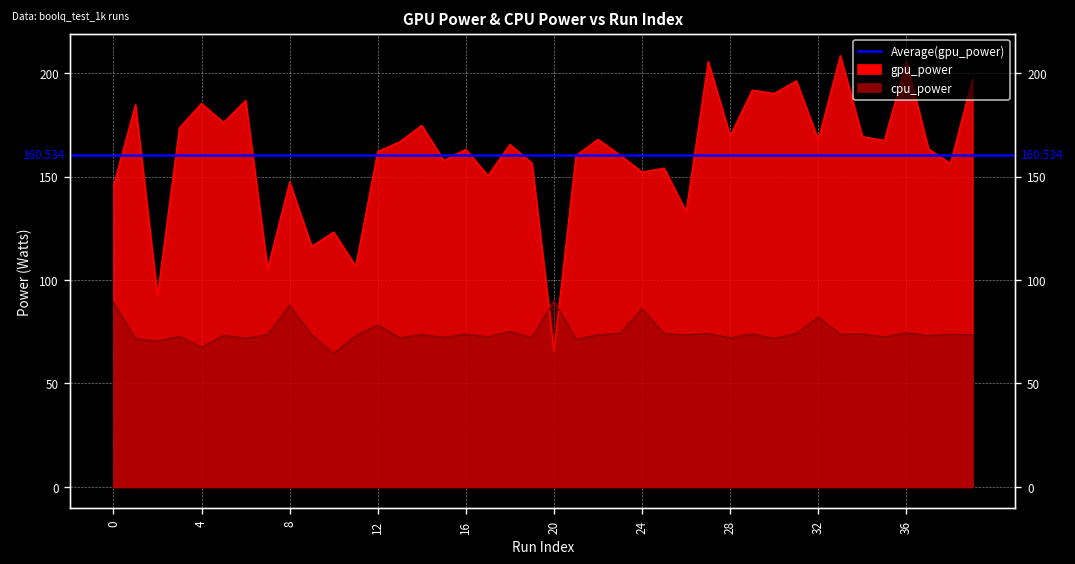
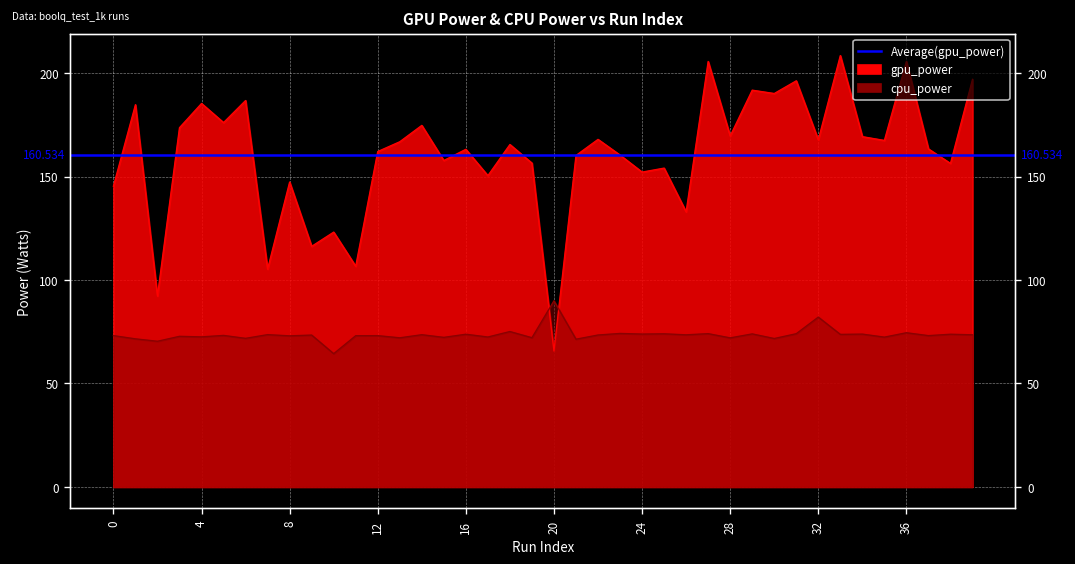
cpu_power, 0: 89 -> 73
cpu_power, 4: 67 -> 73
cpu_power, 8: 88 -> 73
cpu_power, 12: 78 -> 73
cpu_power, 24: 86 -> 74
